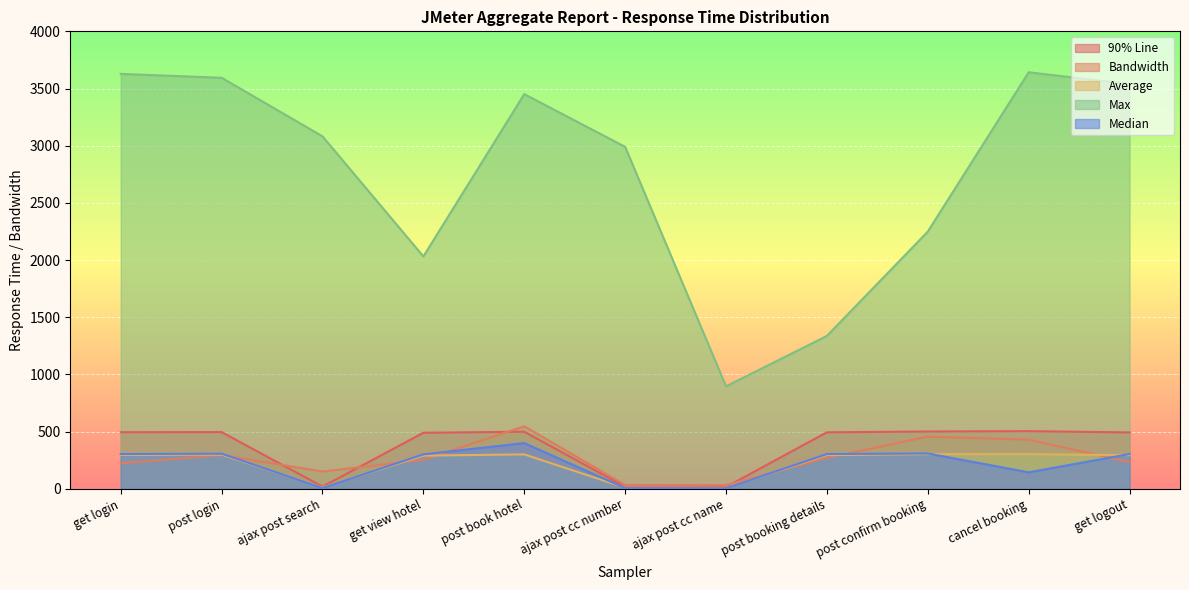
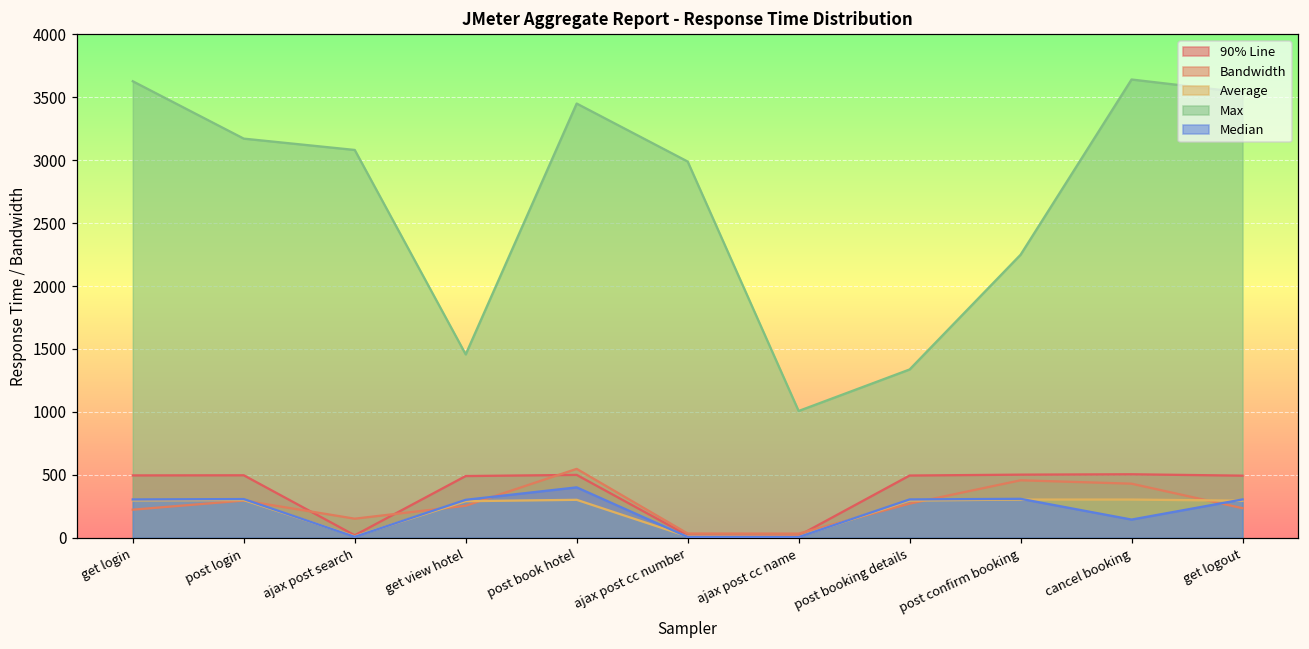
Max, post login: 3590 -> 3170
Max, get view hotel: 2030 -> 1460
Max, ajax post cc name: 900 -> 1010
